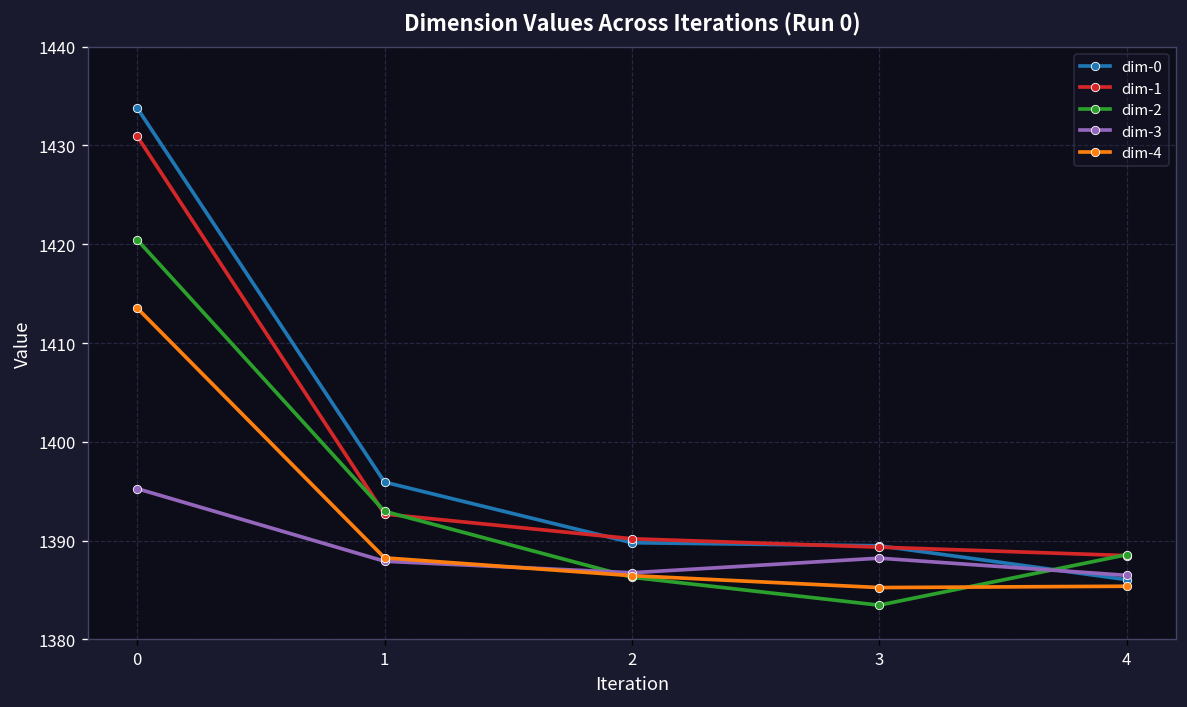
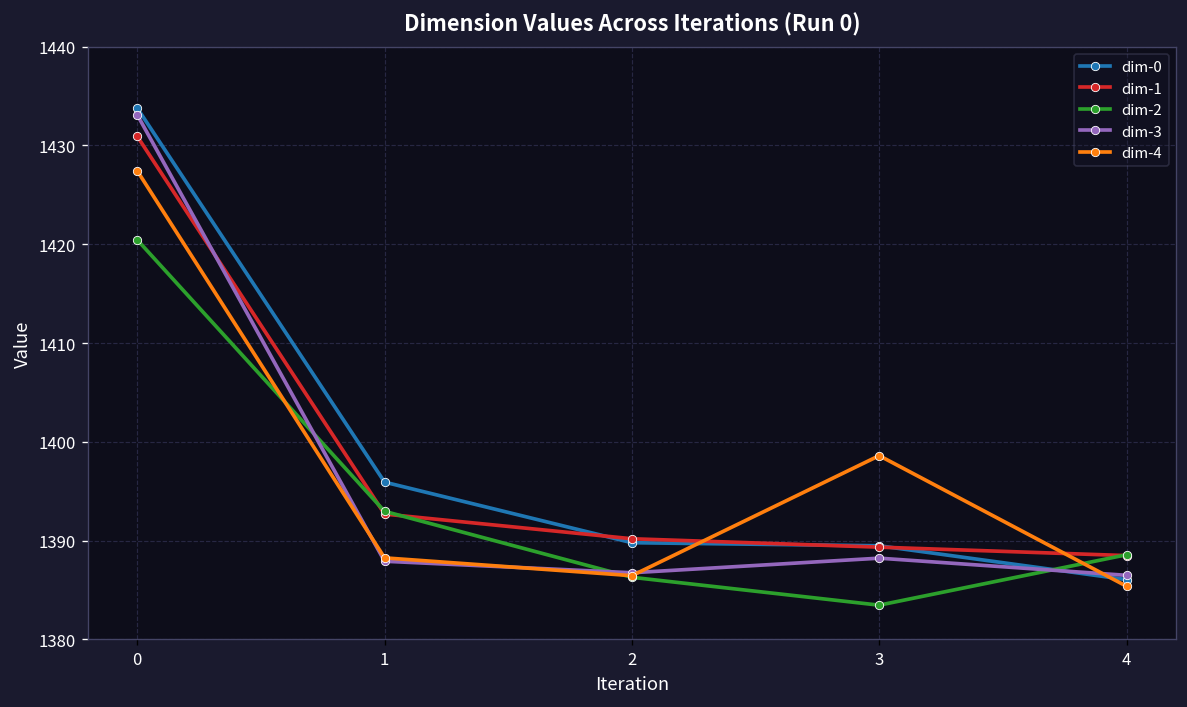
dim-3, 0: 1395 -> 1433
dim-4, 0: 1414 -> 1427
dim-4, 3: 1385 -> 1399
